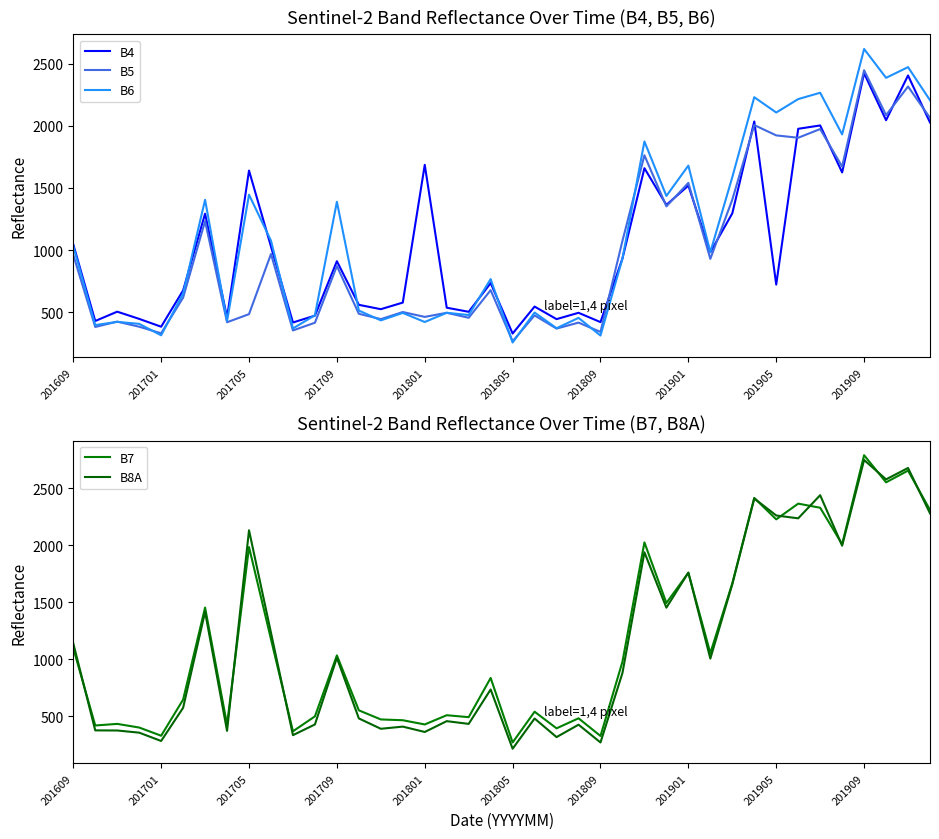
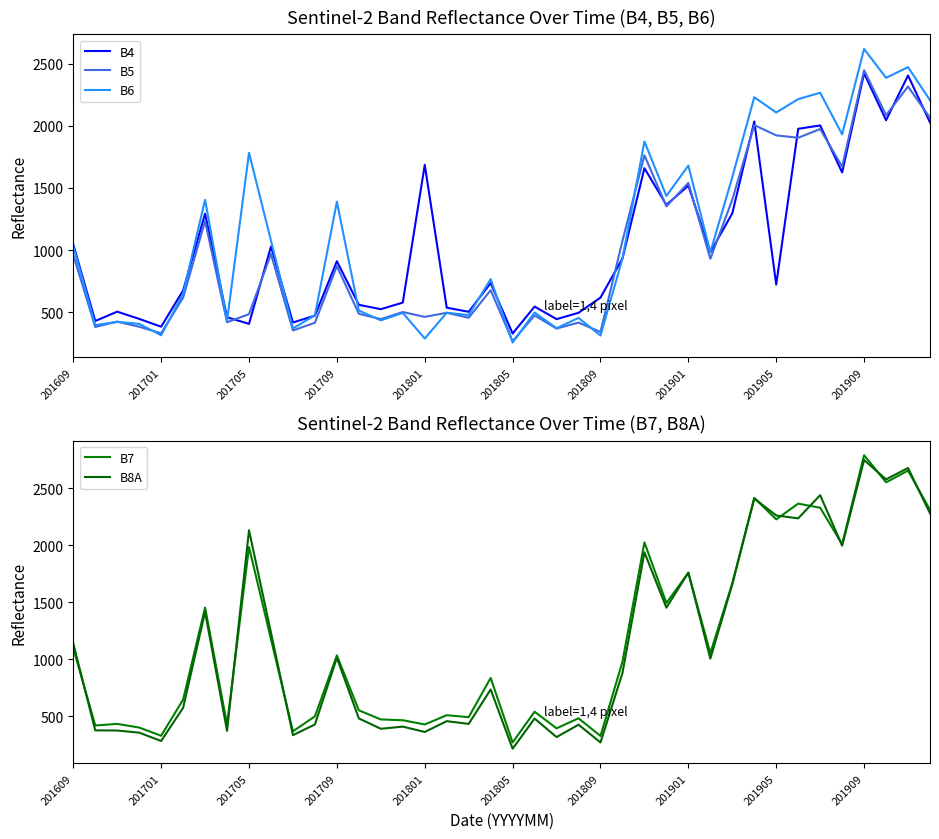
Sentinel-2 Band Reflectance Over Time (B4, B5, B6), B4, 201705: 1640 -> 410
Sentinel-2 Band Reflectance Over Time (B4, B5, B6), B6, 201705: 1450 -> 1780
Sentinel-2 Band Reflectance Over Time (B4, B5, B6), B6, 201801: 420 -> 290
Sentinel-2 Band Reflectance Over Time (B4, B5, B6), B4, 201809: 420 -> 620
